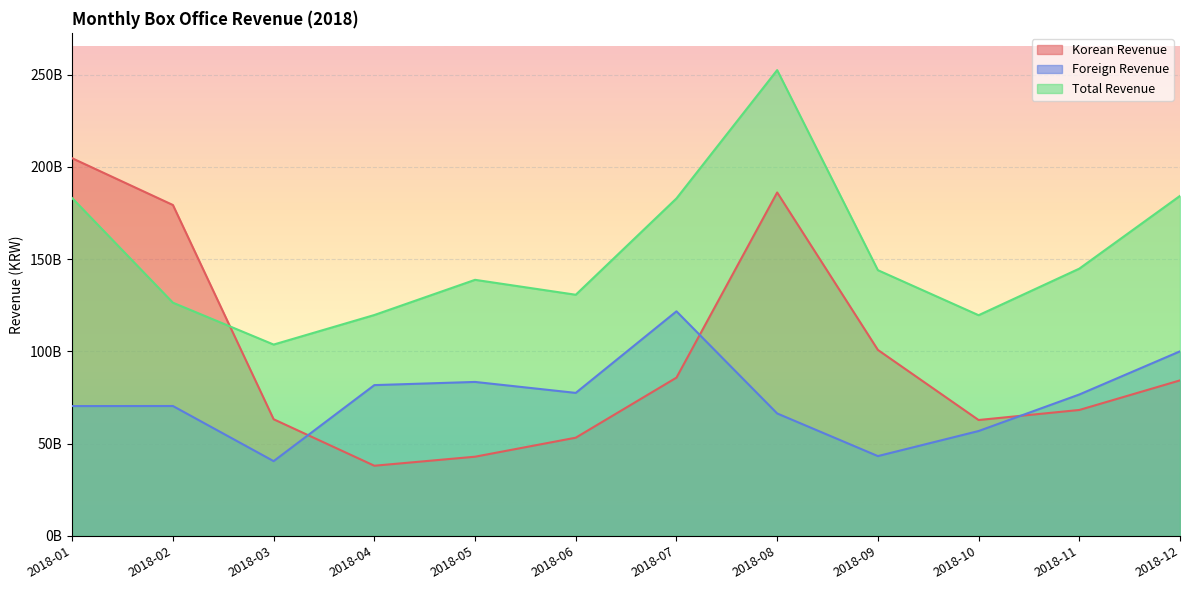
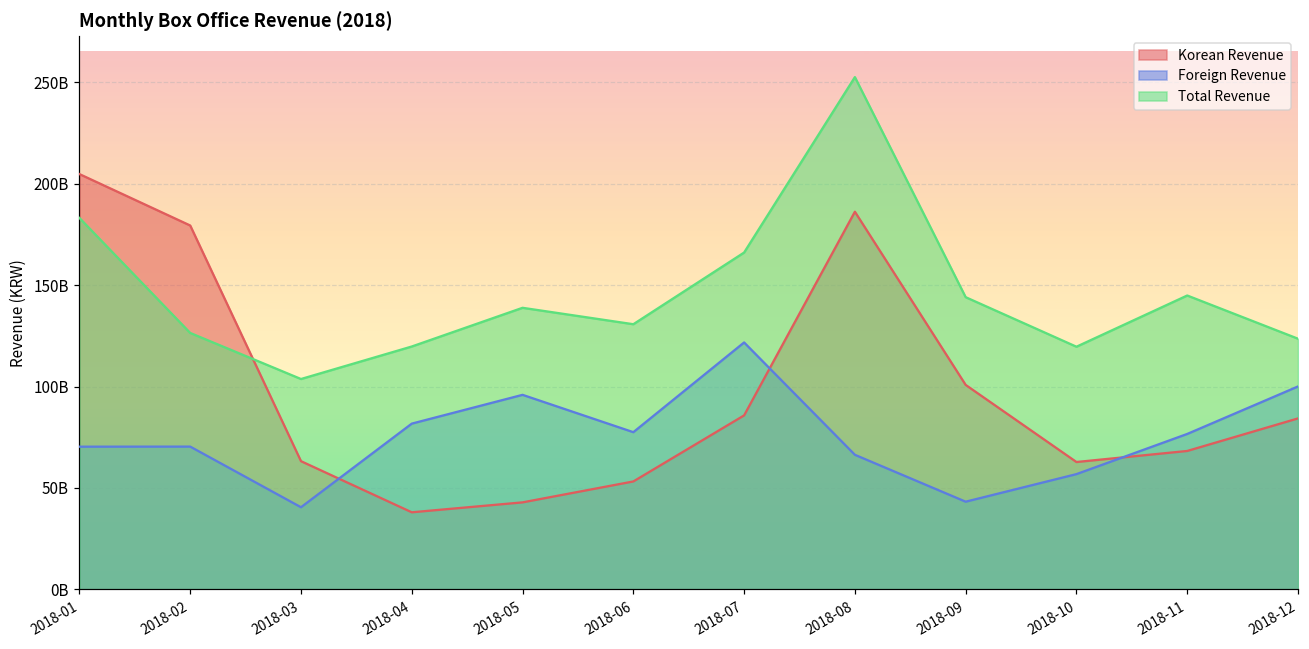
Foreign Revenue, 2018-05: 83000000000 -> 96000000000
Total Revenue, 2018-07: 183000000000 -> 166000000000
Total Revenue, 2018-12: 184000000000 -> 124000000000
